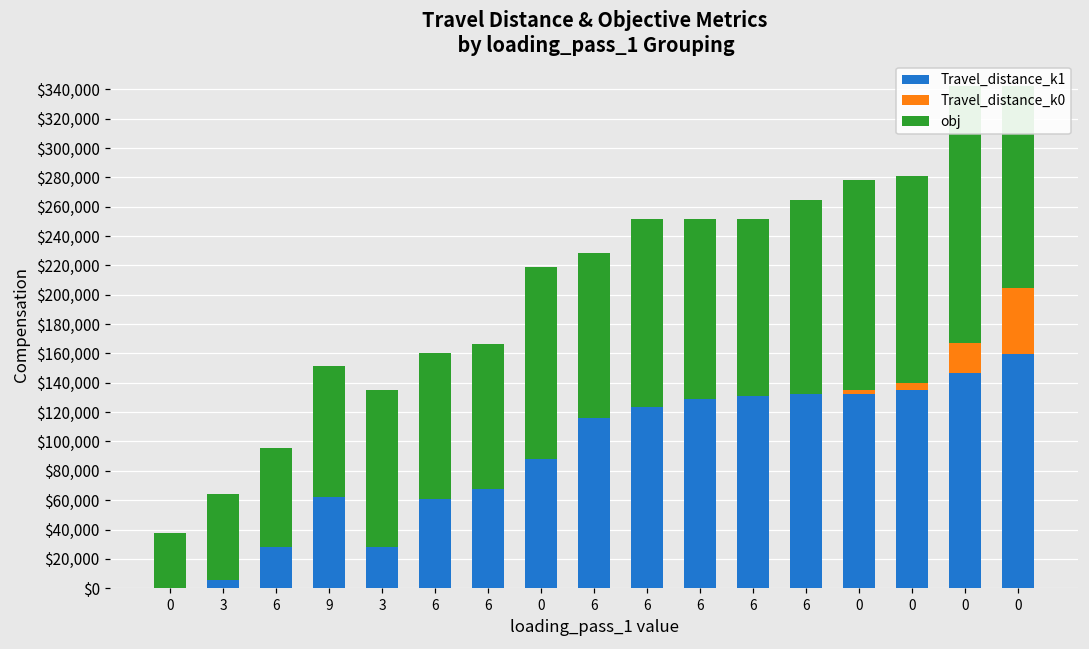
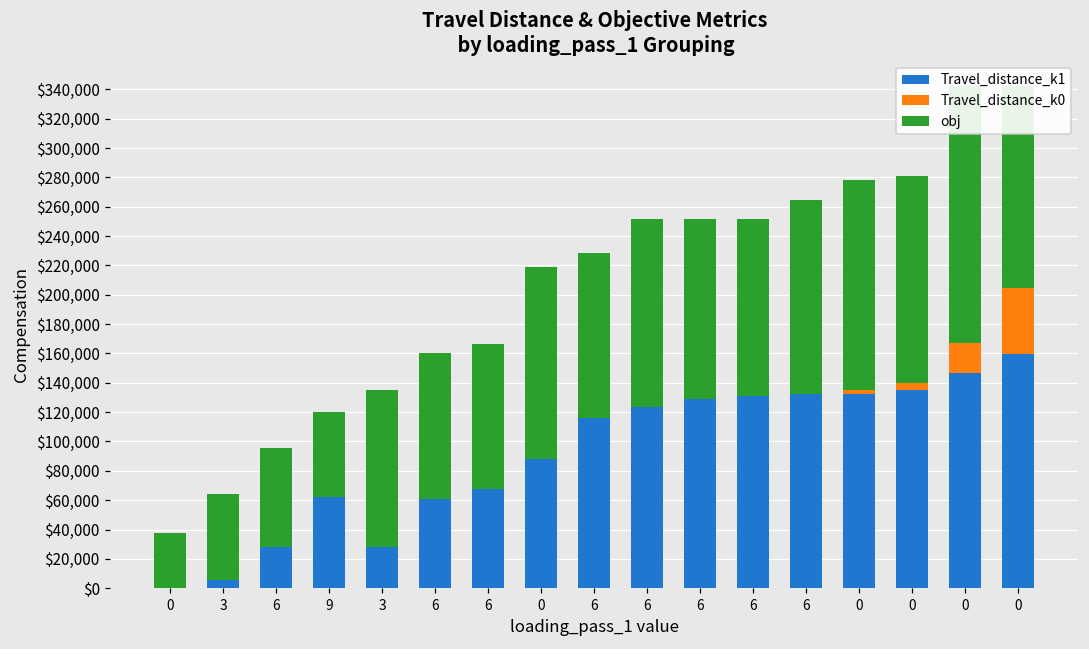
obj, 9: $89,000 -> $58,000
